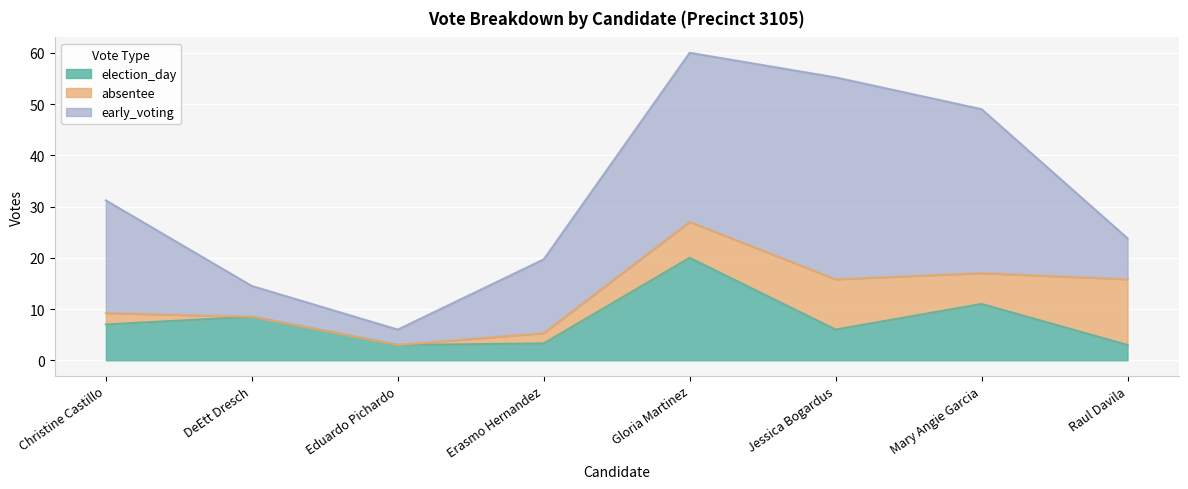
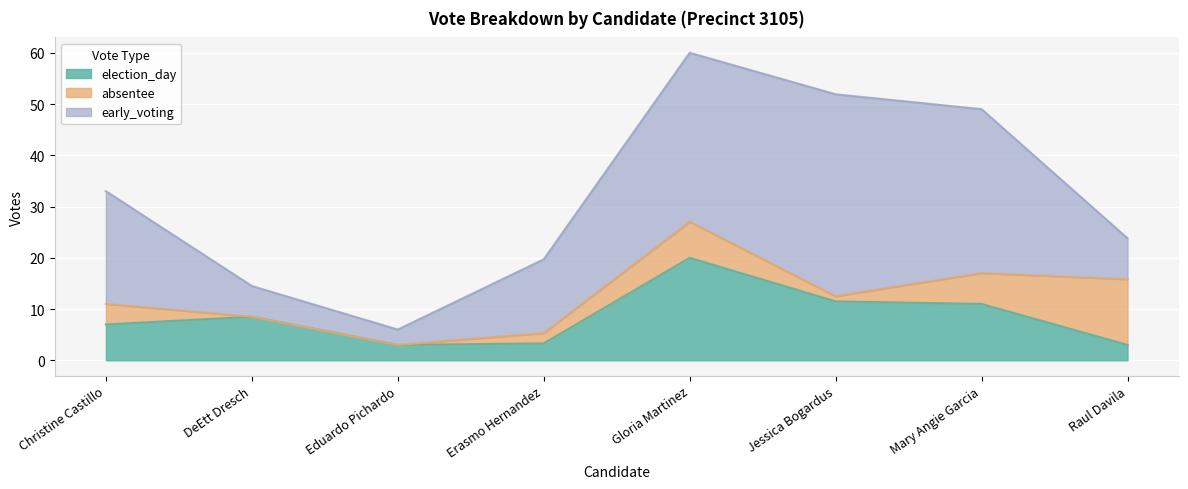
absentee, Christine Castillo: 2 -> 4
election_day, Jessica Bogardus: 6 -> 12
absentee, Jessica Bogardus: 10 -> 1
